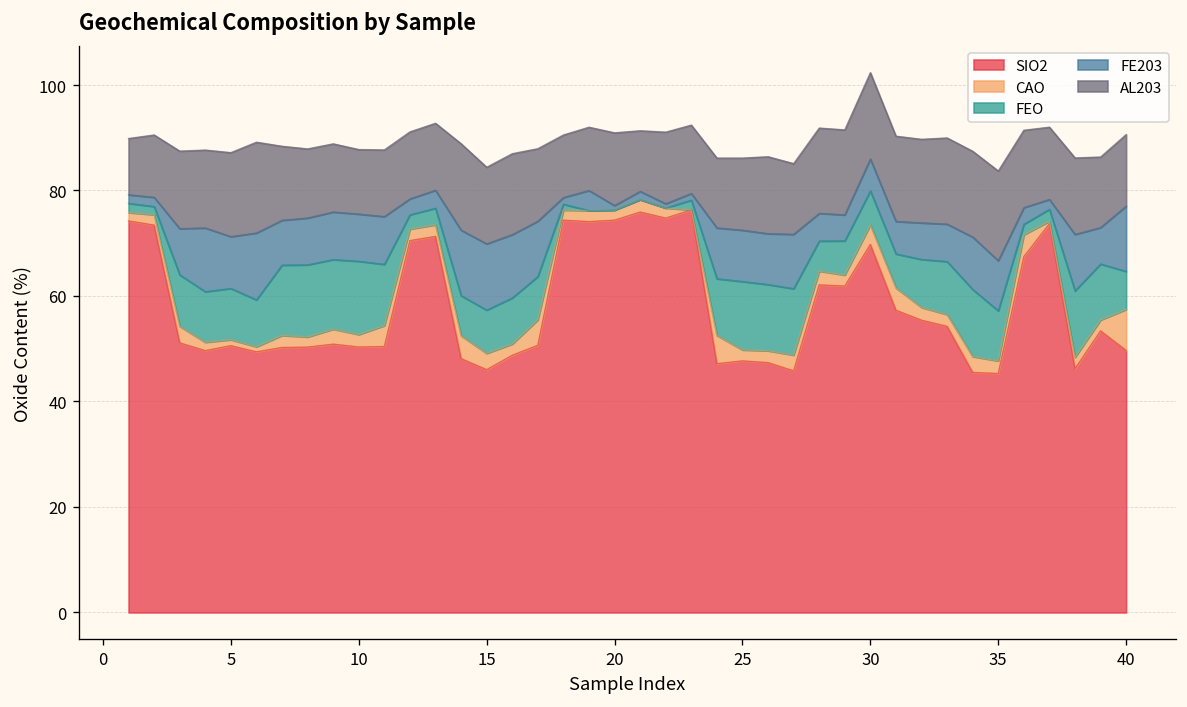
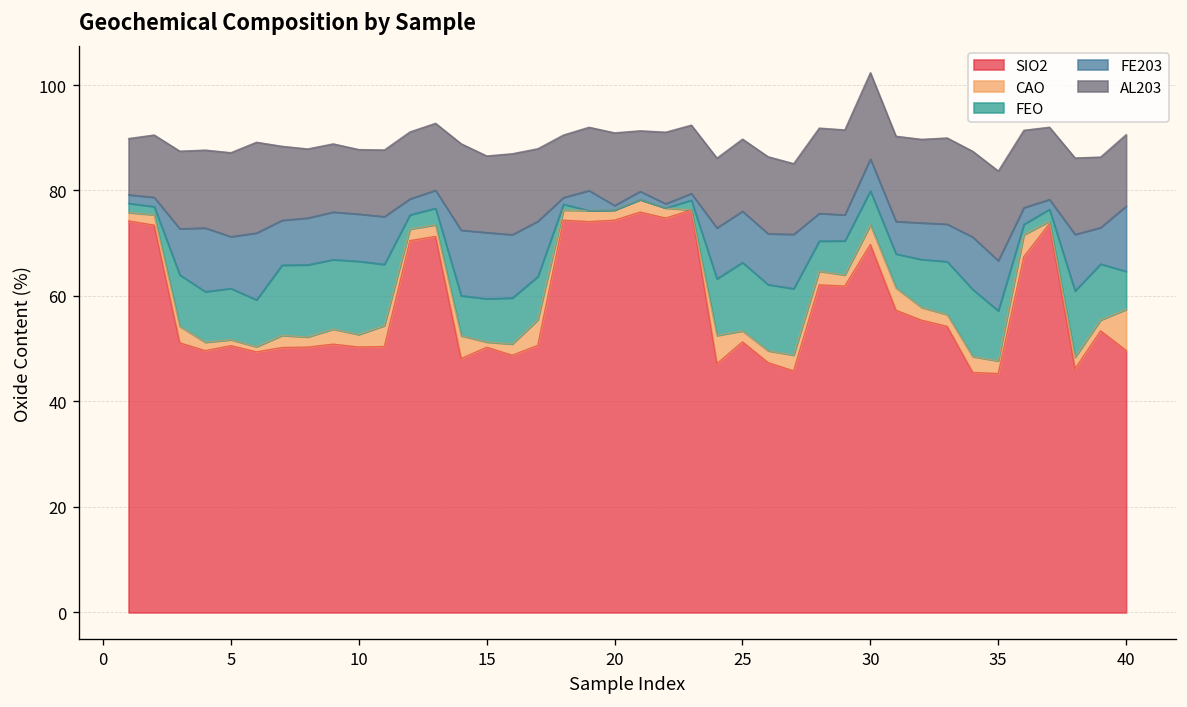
SIO2, 15: 46 -> 50
CAO, 15: 3 -> 1
SIO2, 25: 48 -> 51
